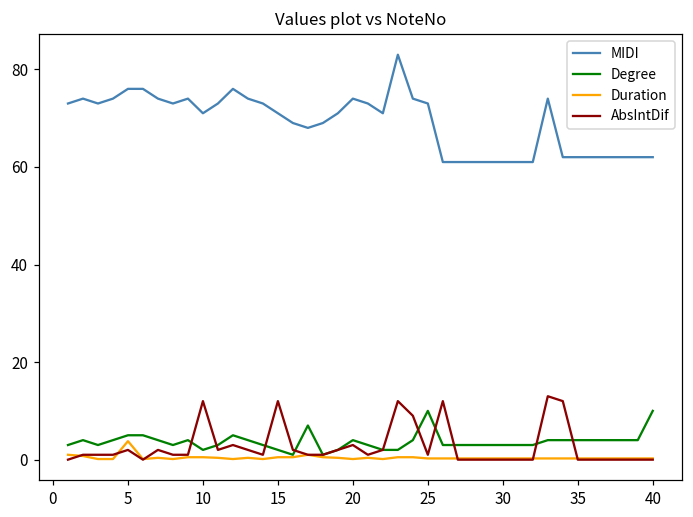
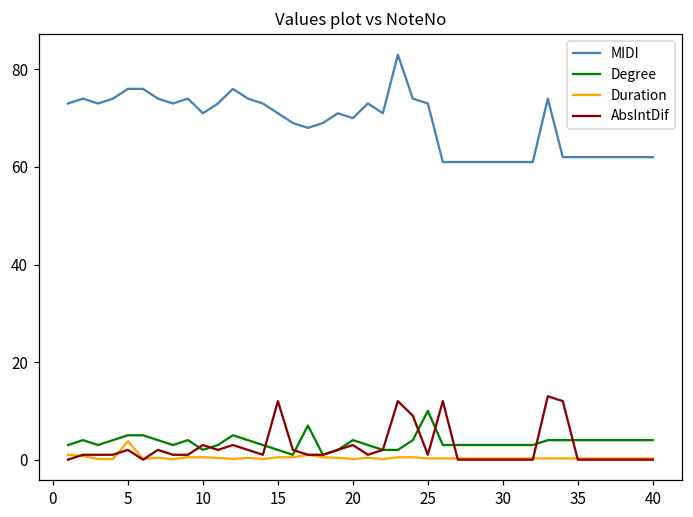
AbsIntDif, 10: 12 -> 3
MIDI, 20: 74 -> 70
Degree, 40: 10 -> 4
